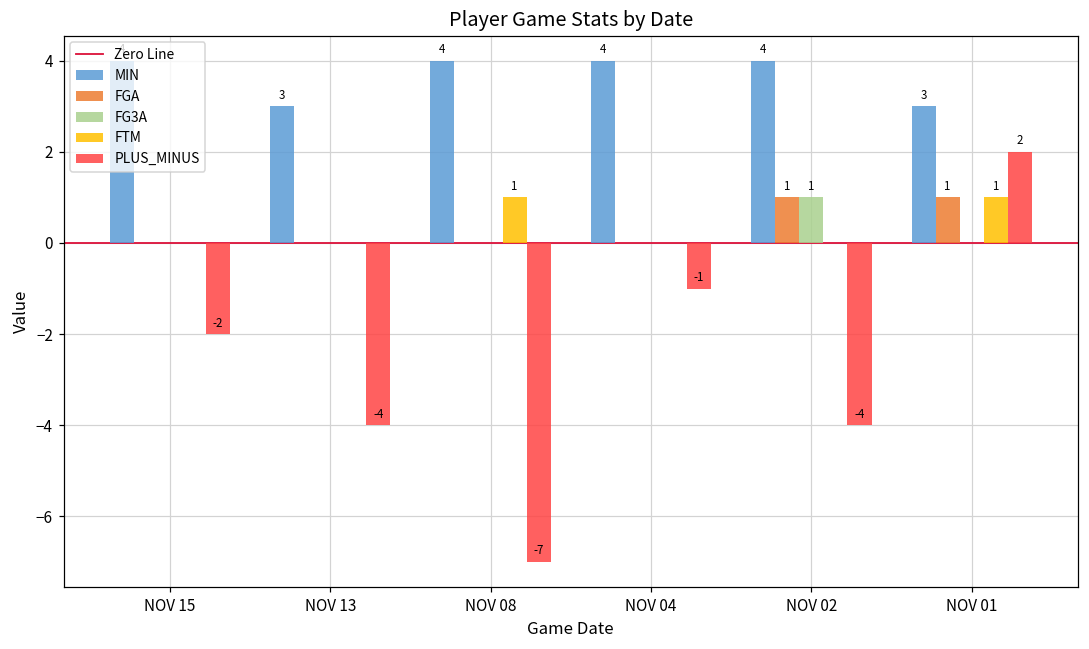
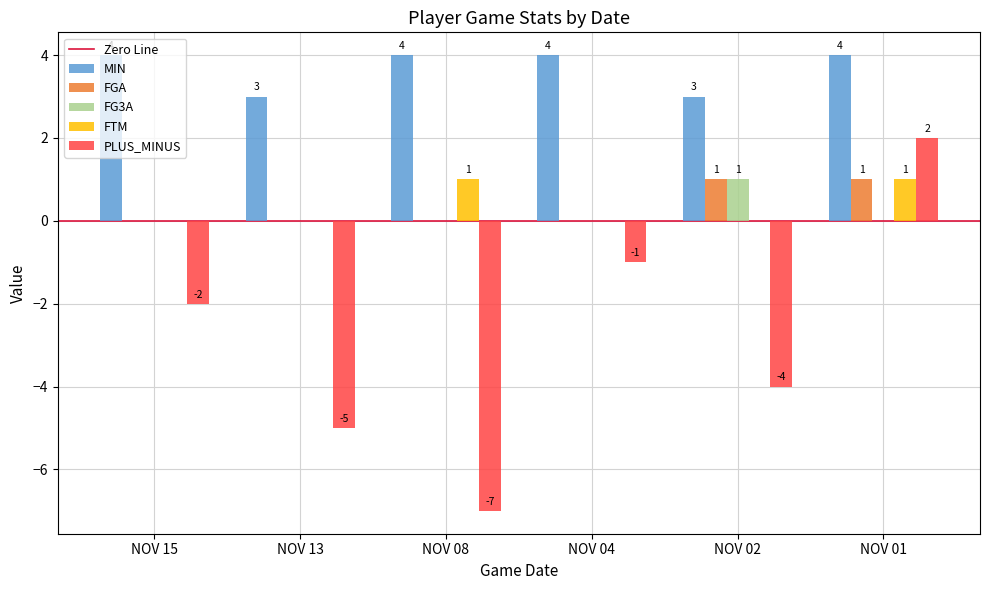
PLUS_MINUS, NOV 13: -4 -> -5
MIN, NOV 02: 4 -> 3
MIN, NOV 01: 3 -> 4
